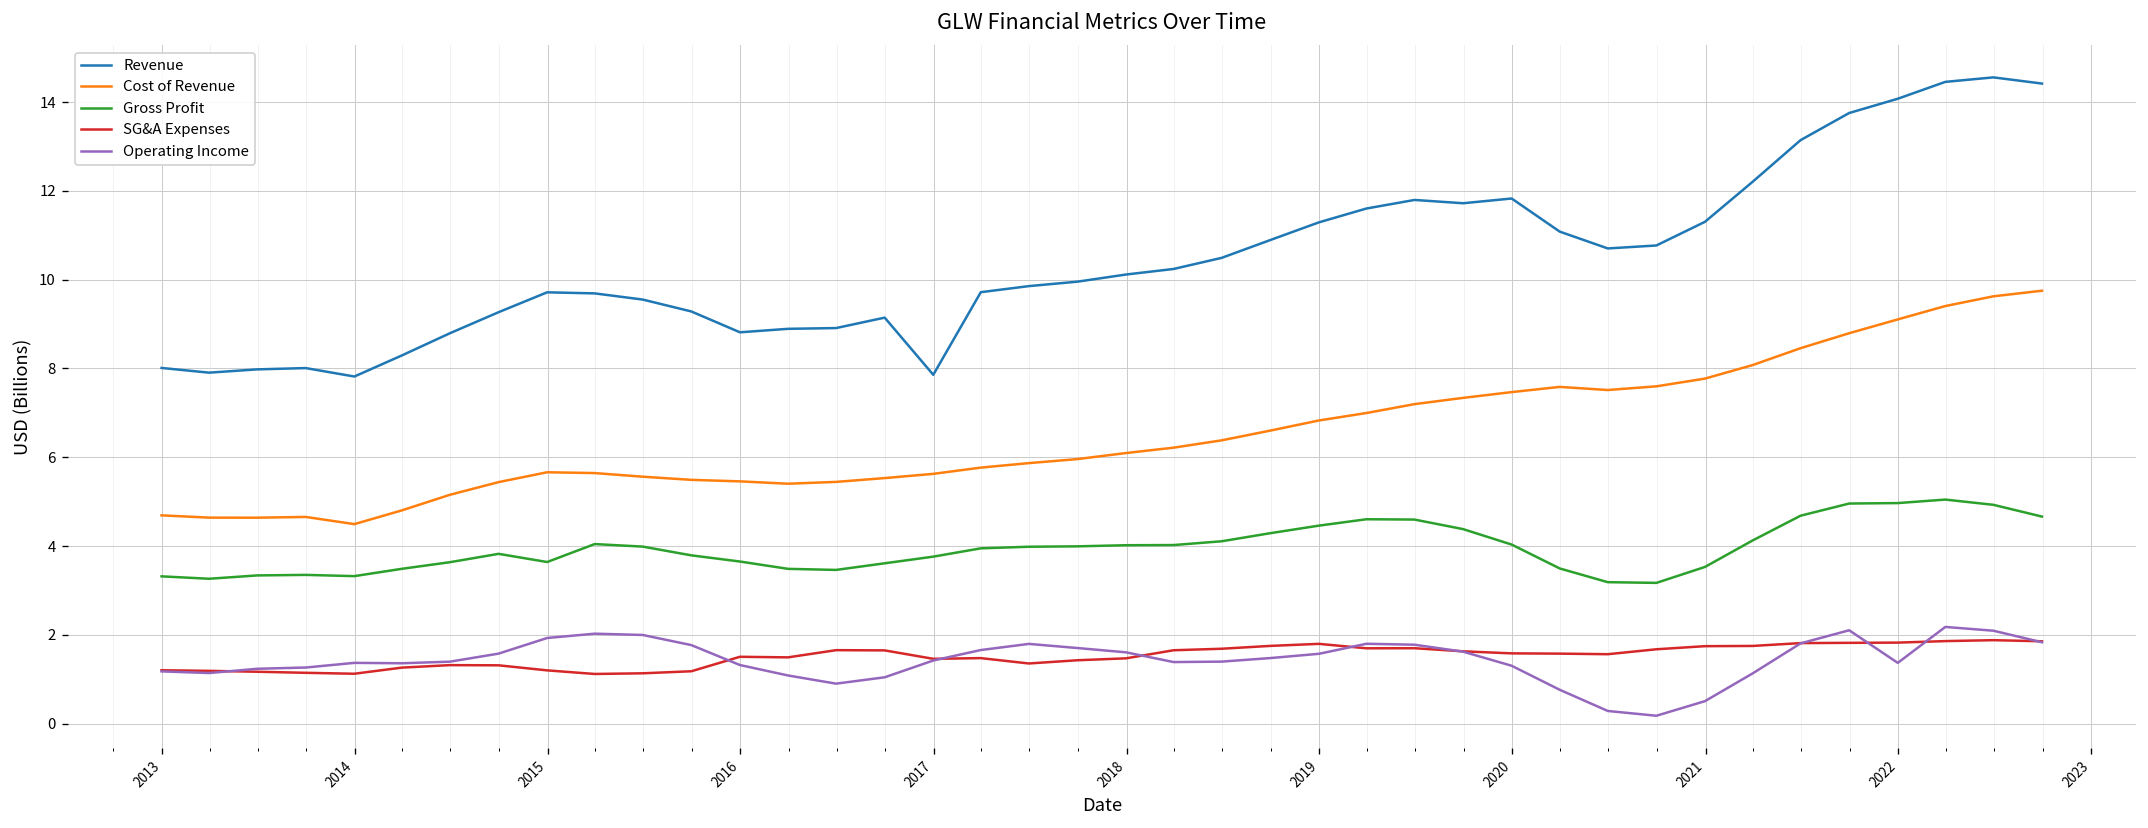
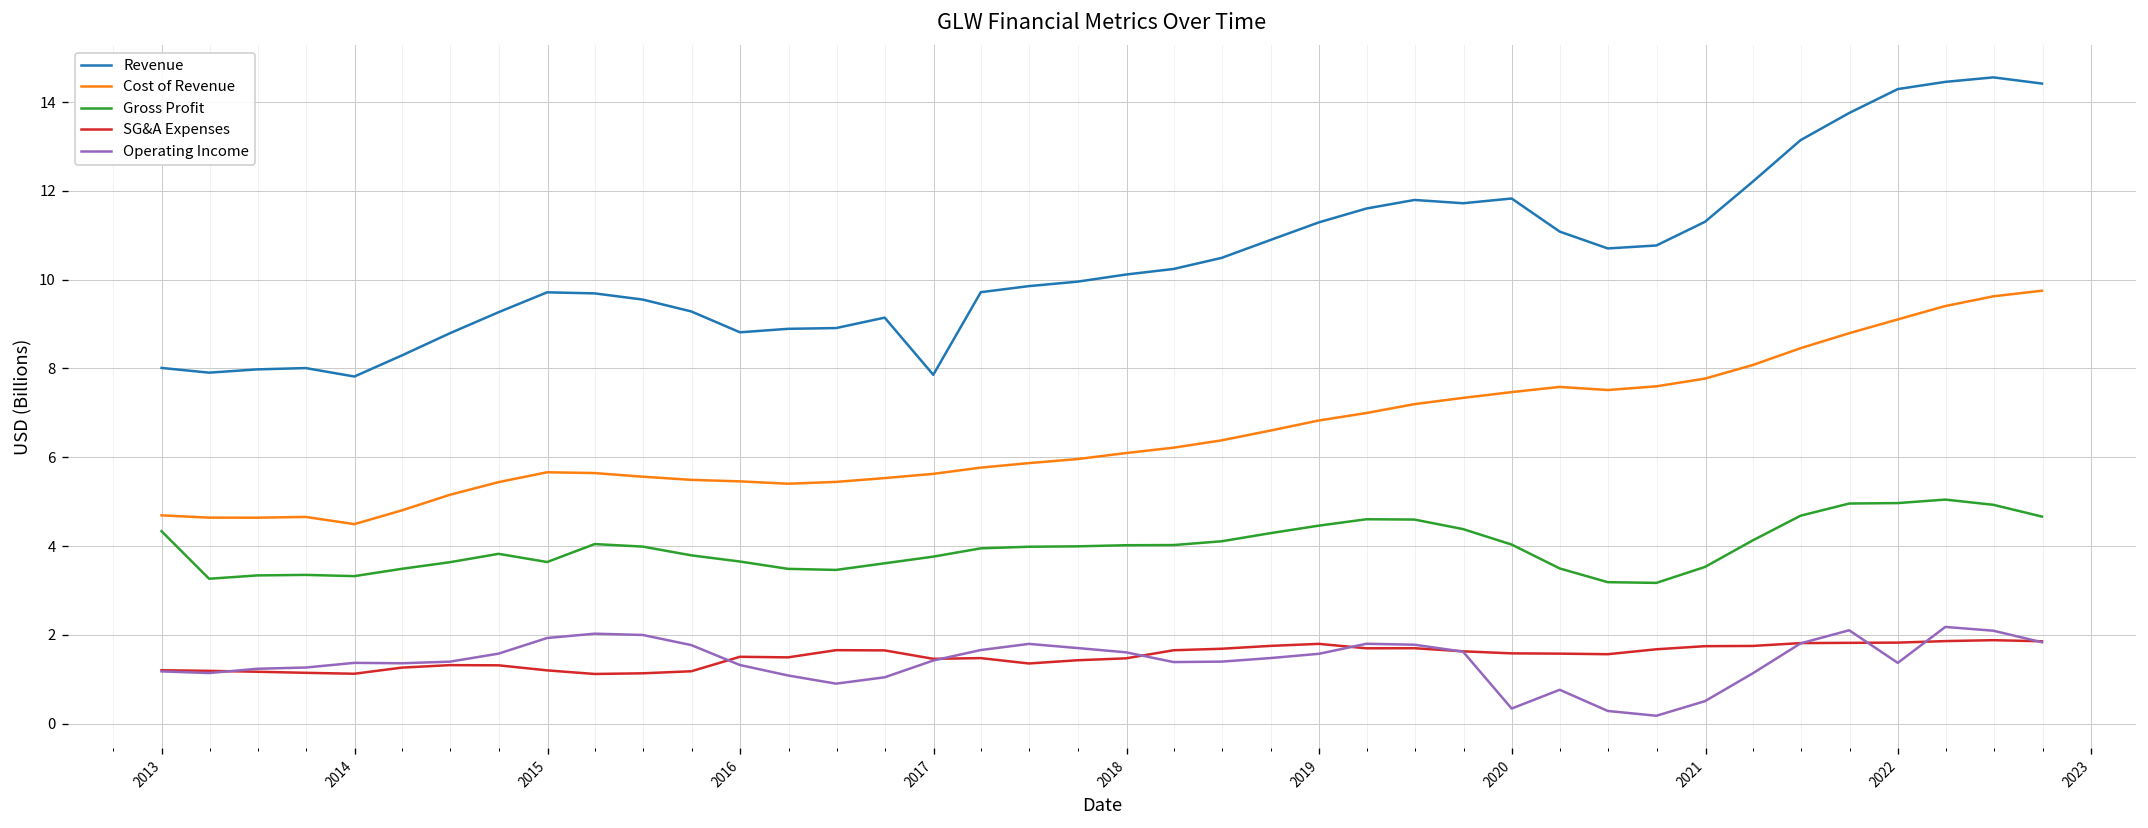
Gross Profit, 2013: 3.3 -> 4.3
Operating Income, 2020: 1.3 -> 0.3
Revenue, 2022: 14.1 -> 14.3
